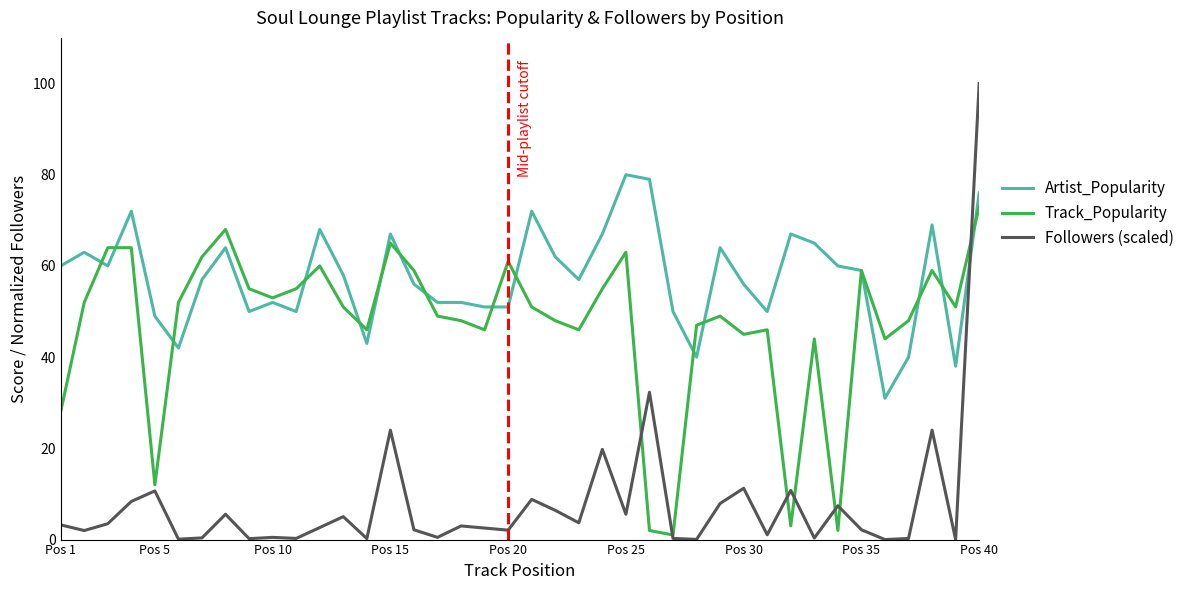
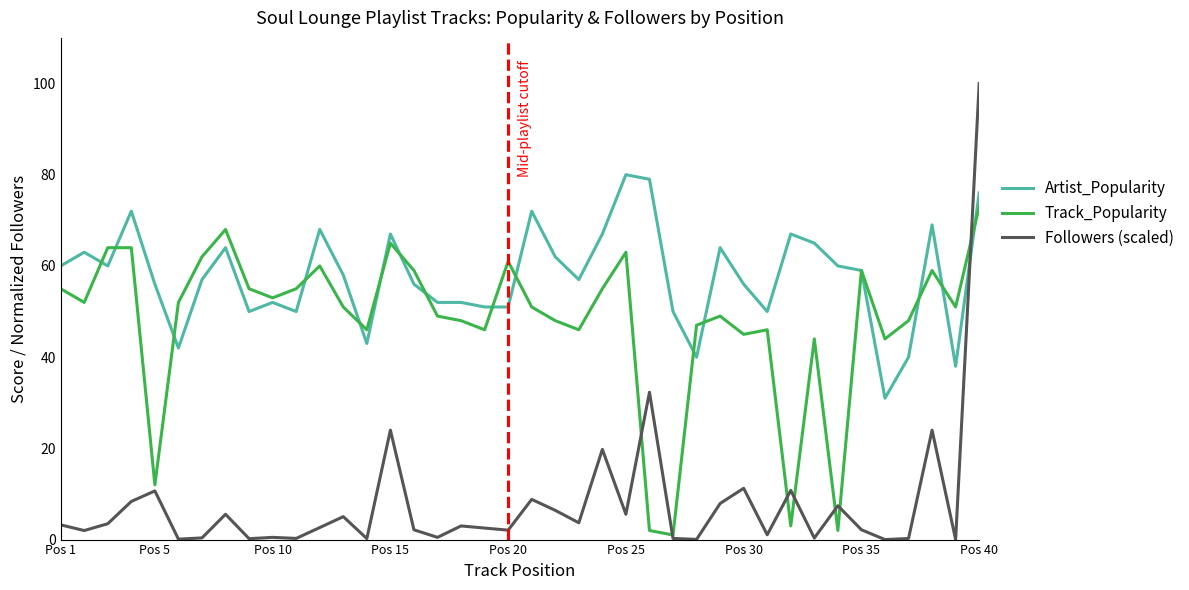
Track_Popularity, Pos 1: 28 -> 55
Artist_Popularity, Pos 5: 49 -> 56
